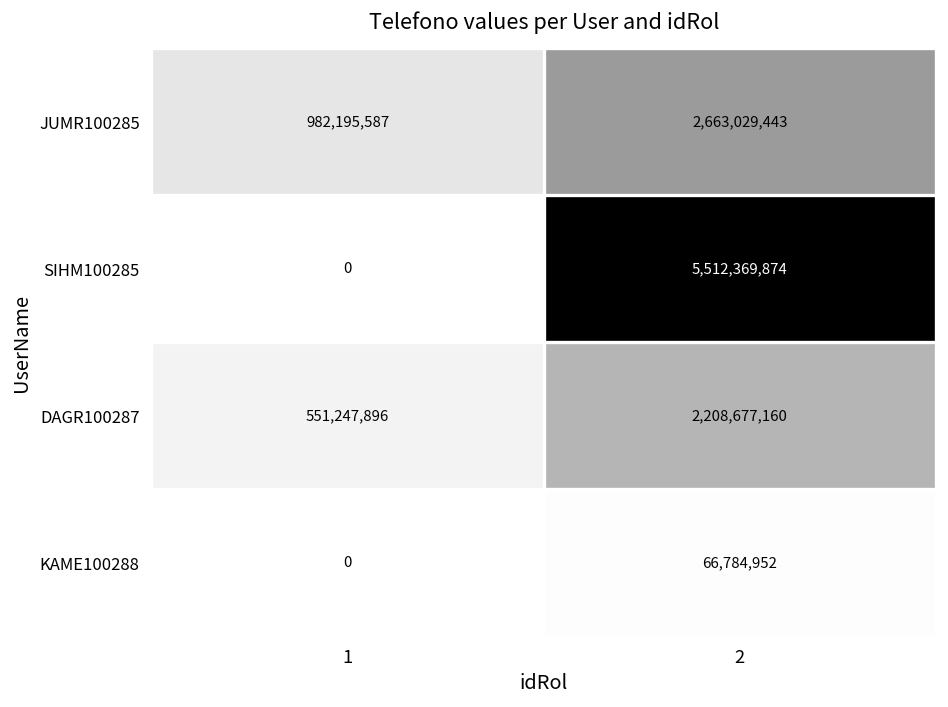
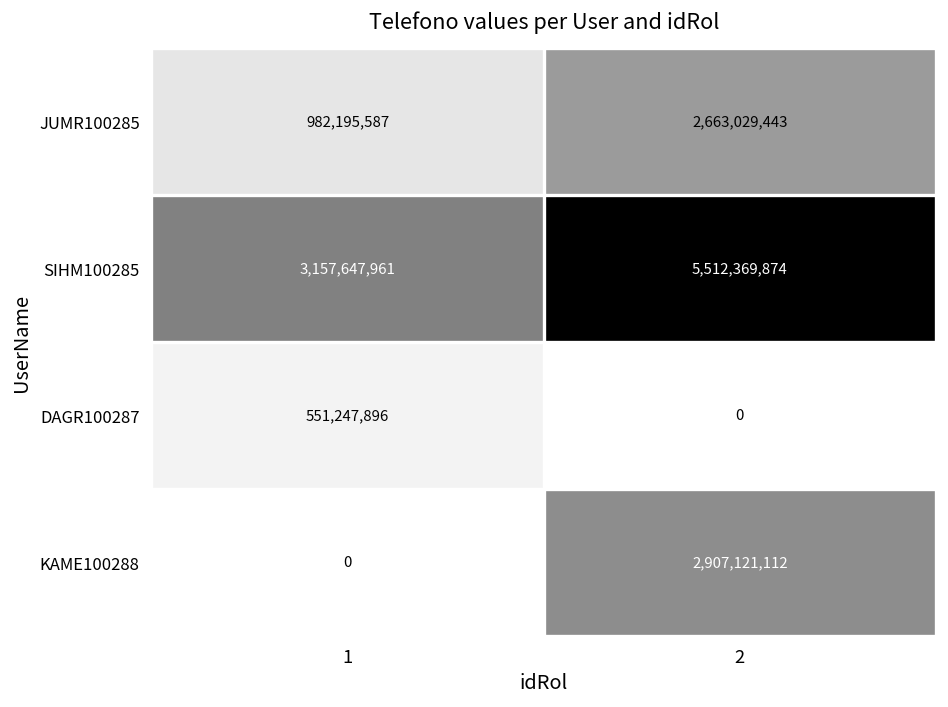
SIHM100285, 1: 0 -> 3,157,647,961
DAGR100287, 2: 2,208,677,160 -> 0
KAME100288, 2: 66,784,952 -> 2,907,121,112
